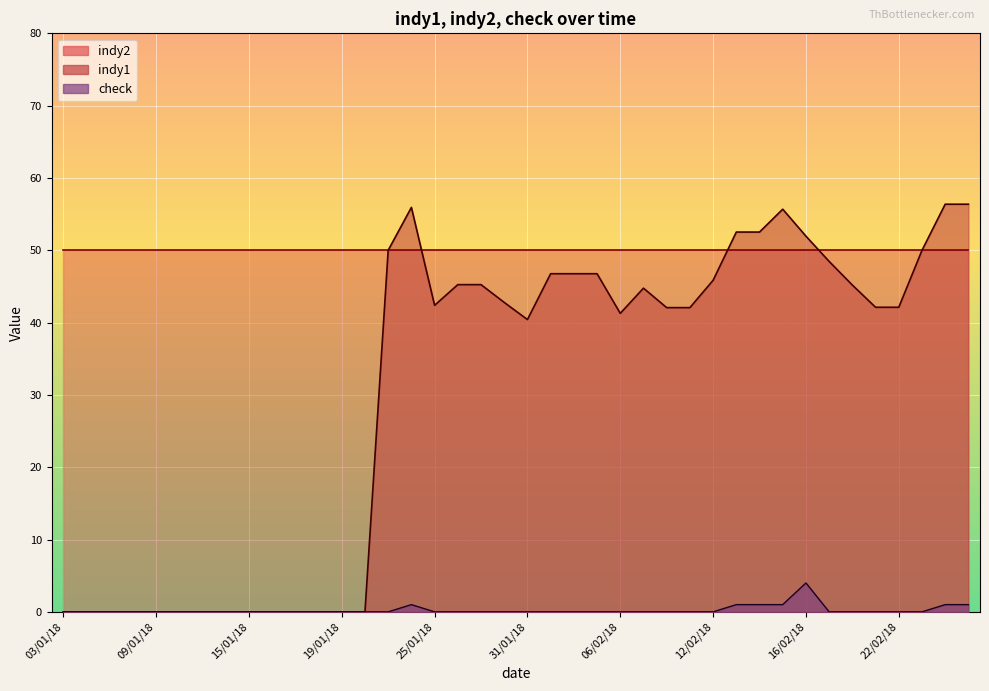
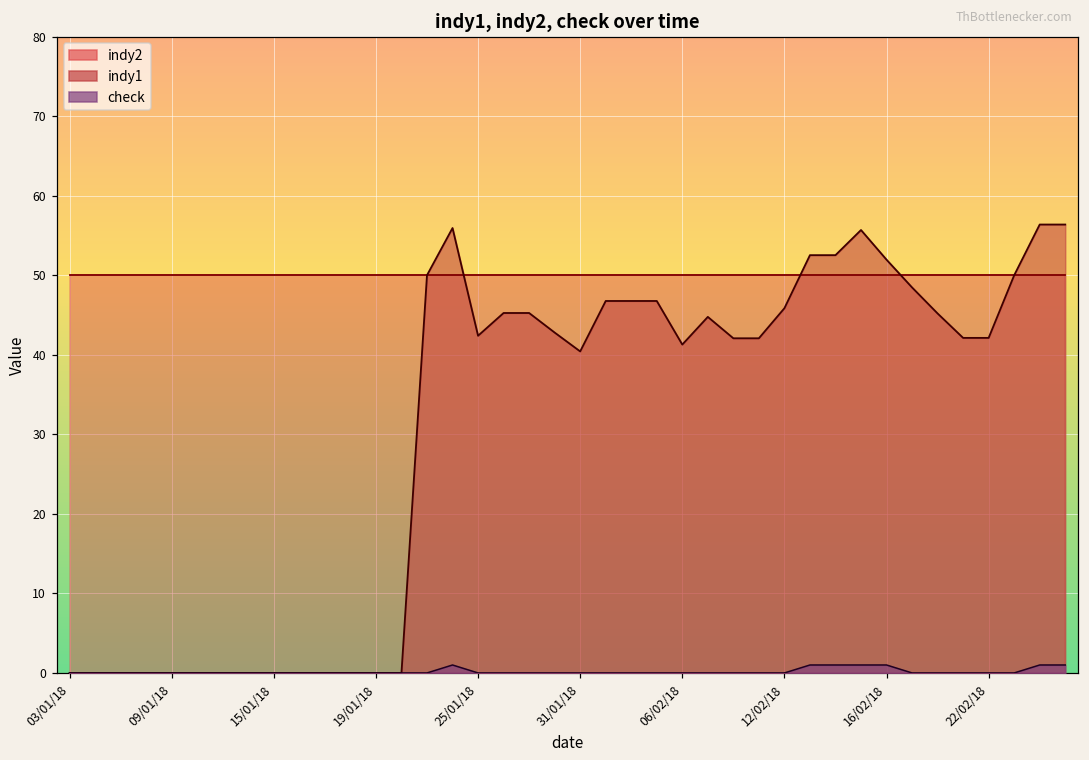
check, 16/02/18: 4 -> 1
